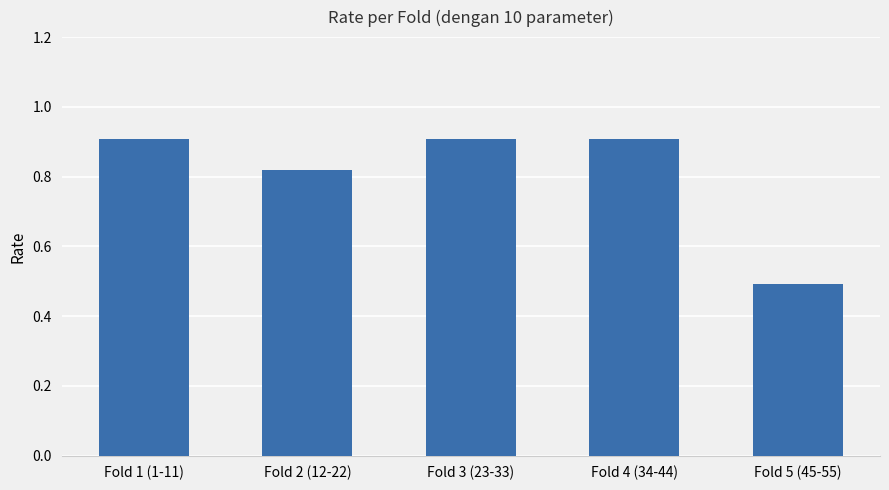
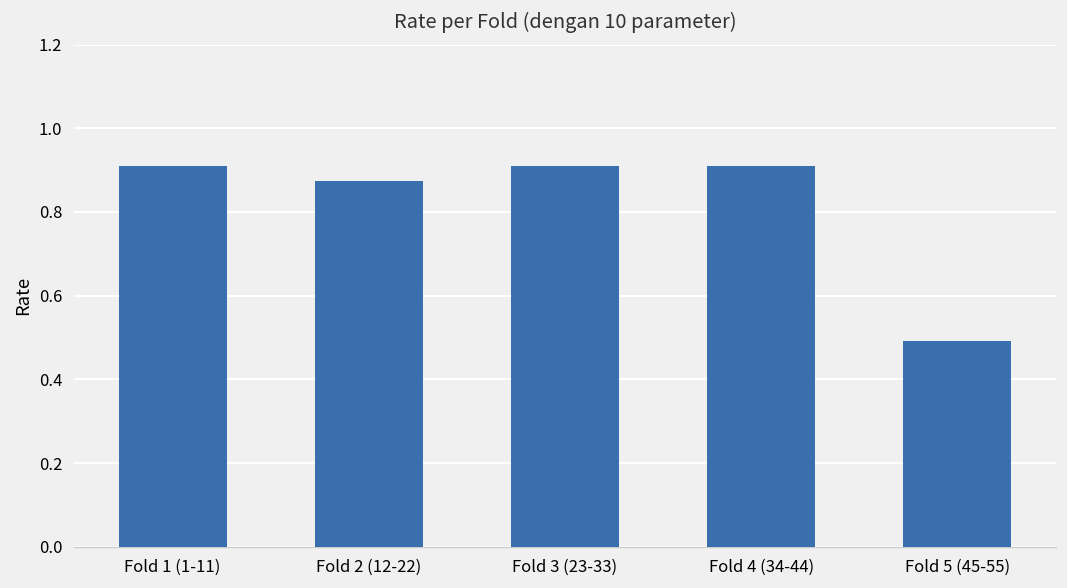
Fold 2 (12-22): 0.82 -> 0.87
